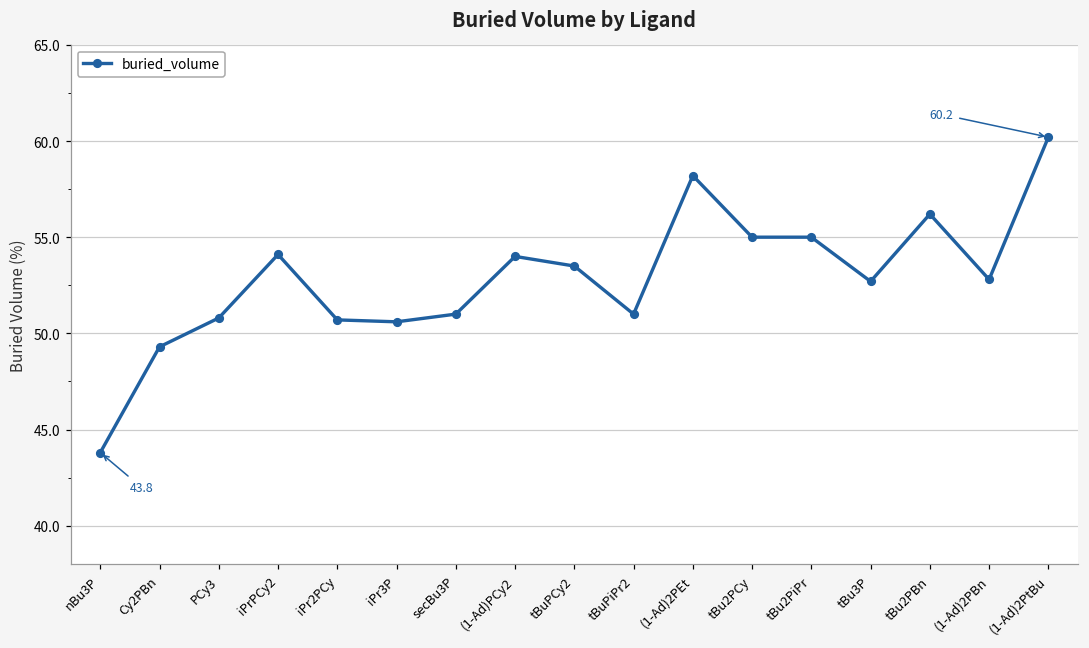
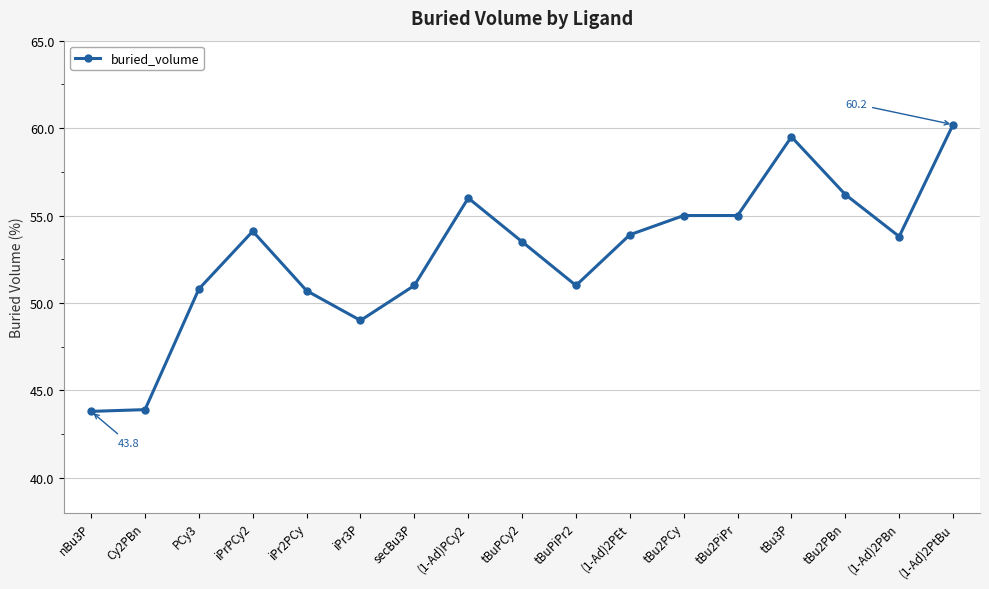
Cy2PBn: 49.3 -> 43.9
iPr3P: 50.6 -> 49.0
(1-Ad)PCy2: 54 -> 56
(1-Ad)2PEt: 58.2 -> 53.9
tBu3P: 52.7 -> 59.5
(1-Ad)2PBn: 52.8 -> 53.8
